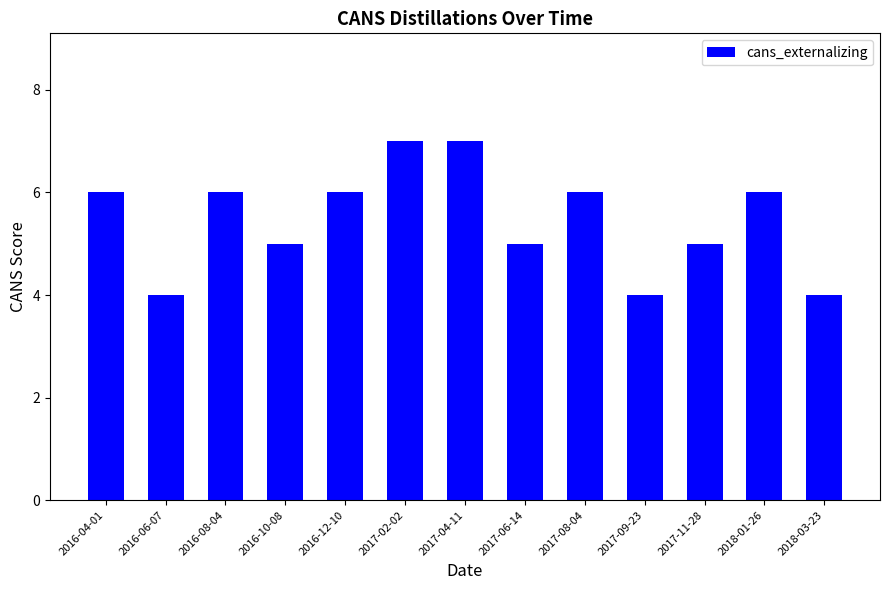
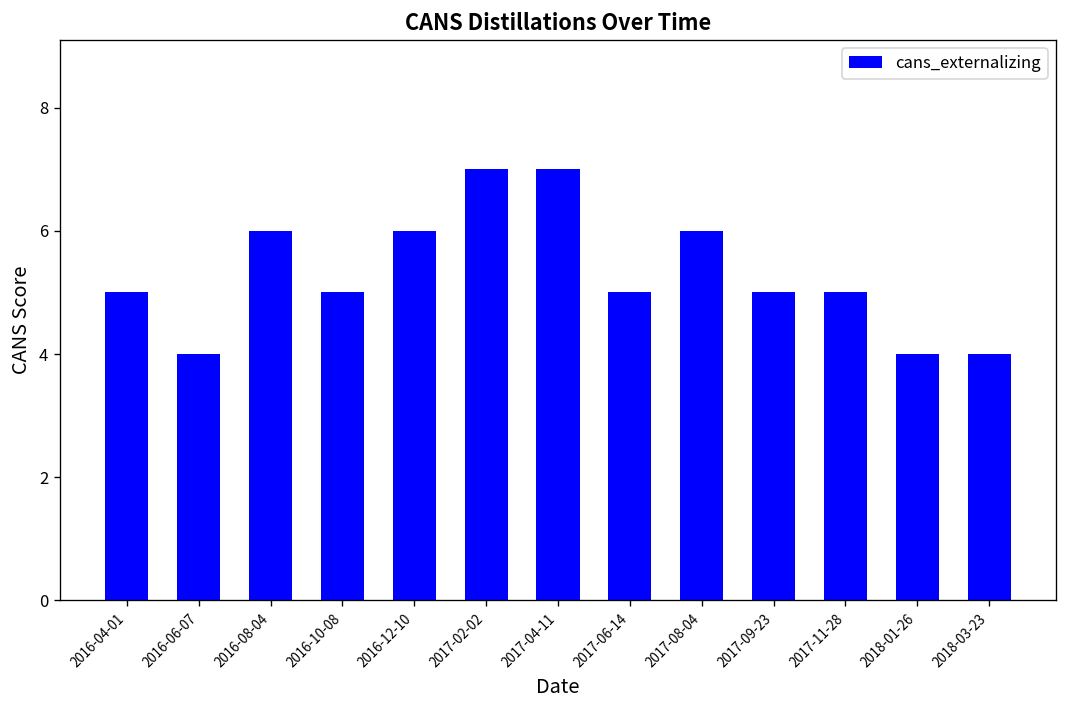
2016-04-01: 6 -> 5
2017-09-23: 4 -> 5
2018-01-26: 6 -> 4
